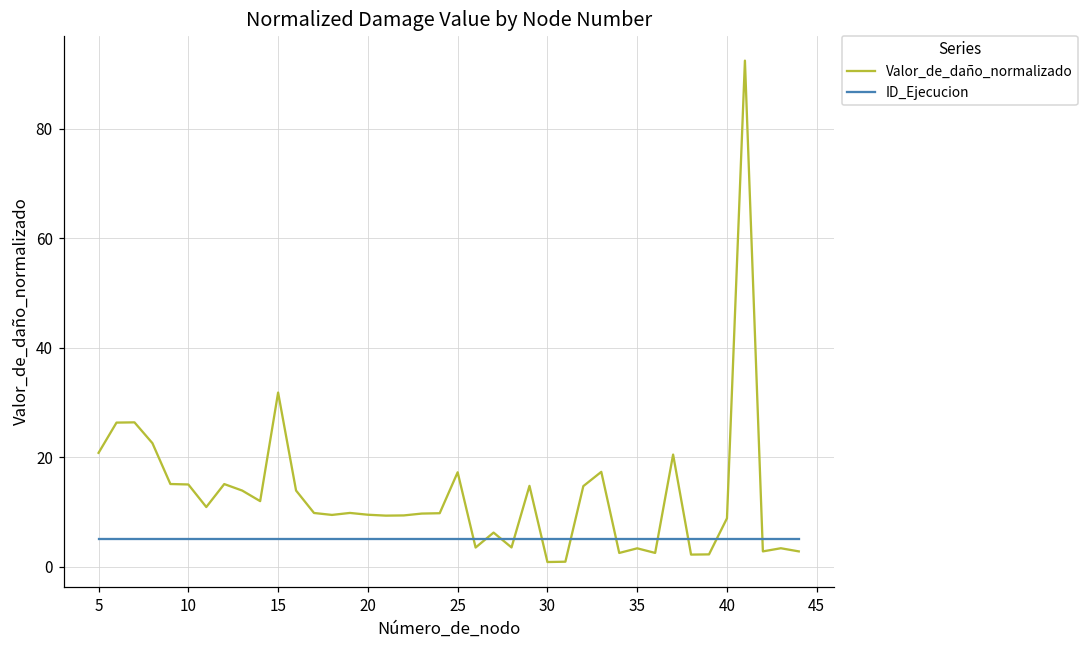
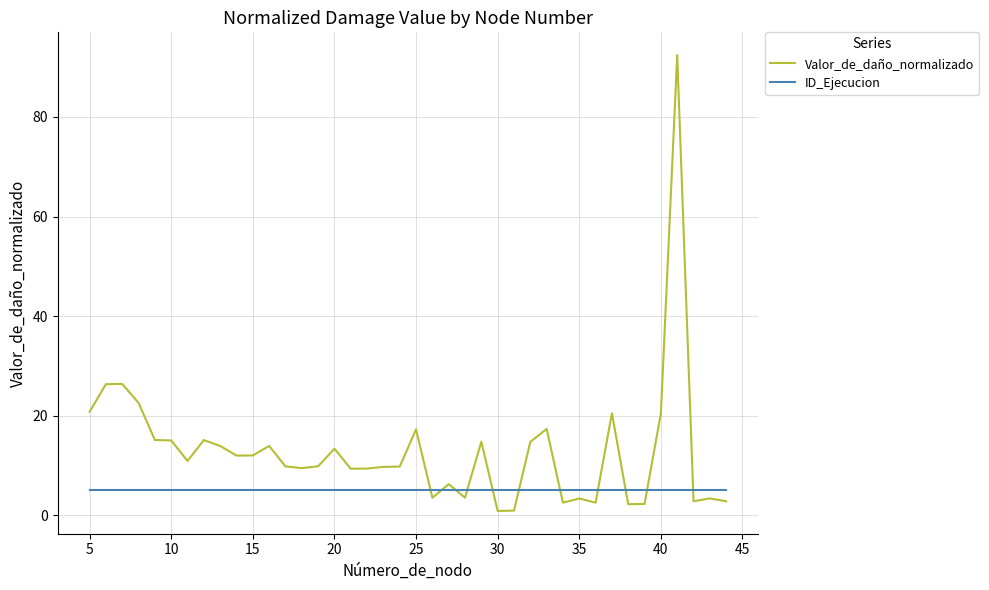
Valor_de_daño_normalizado, 15: 32 -> 12
Valor_de_daño_normalizado, 20: 9 -> 13
Valor_de_daño_normalizado, 40: 9 -> 20
